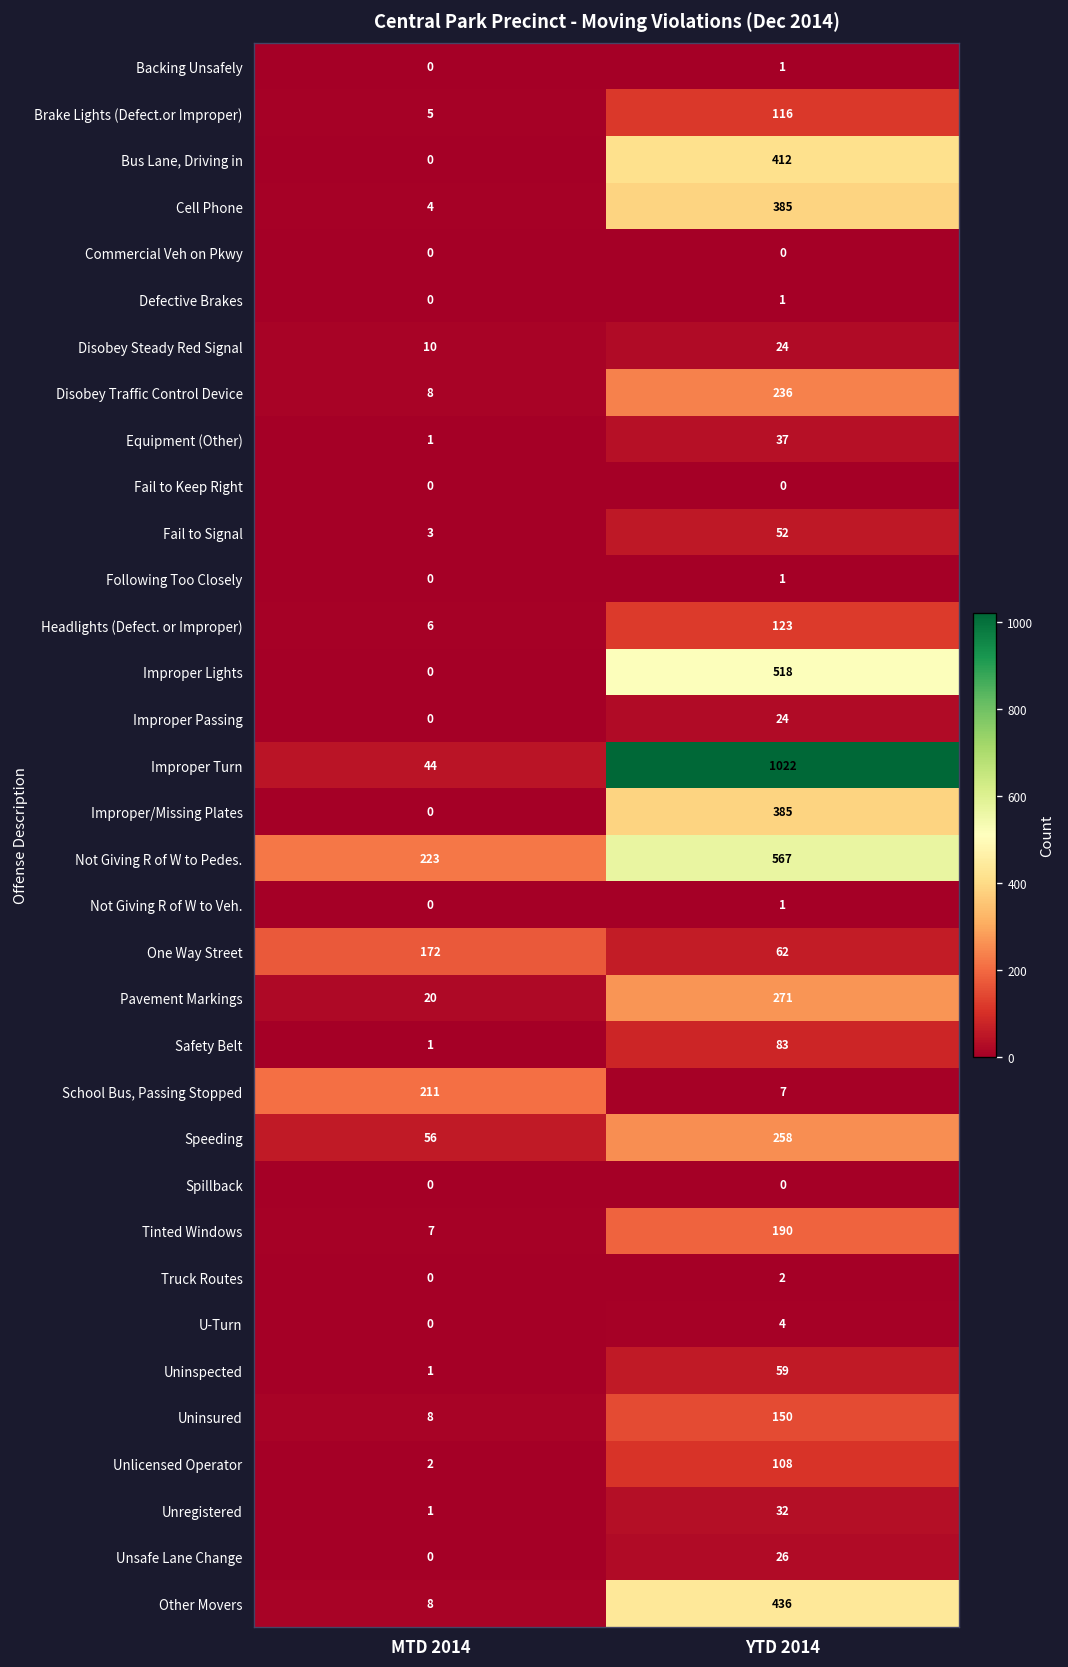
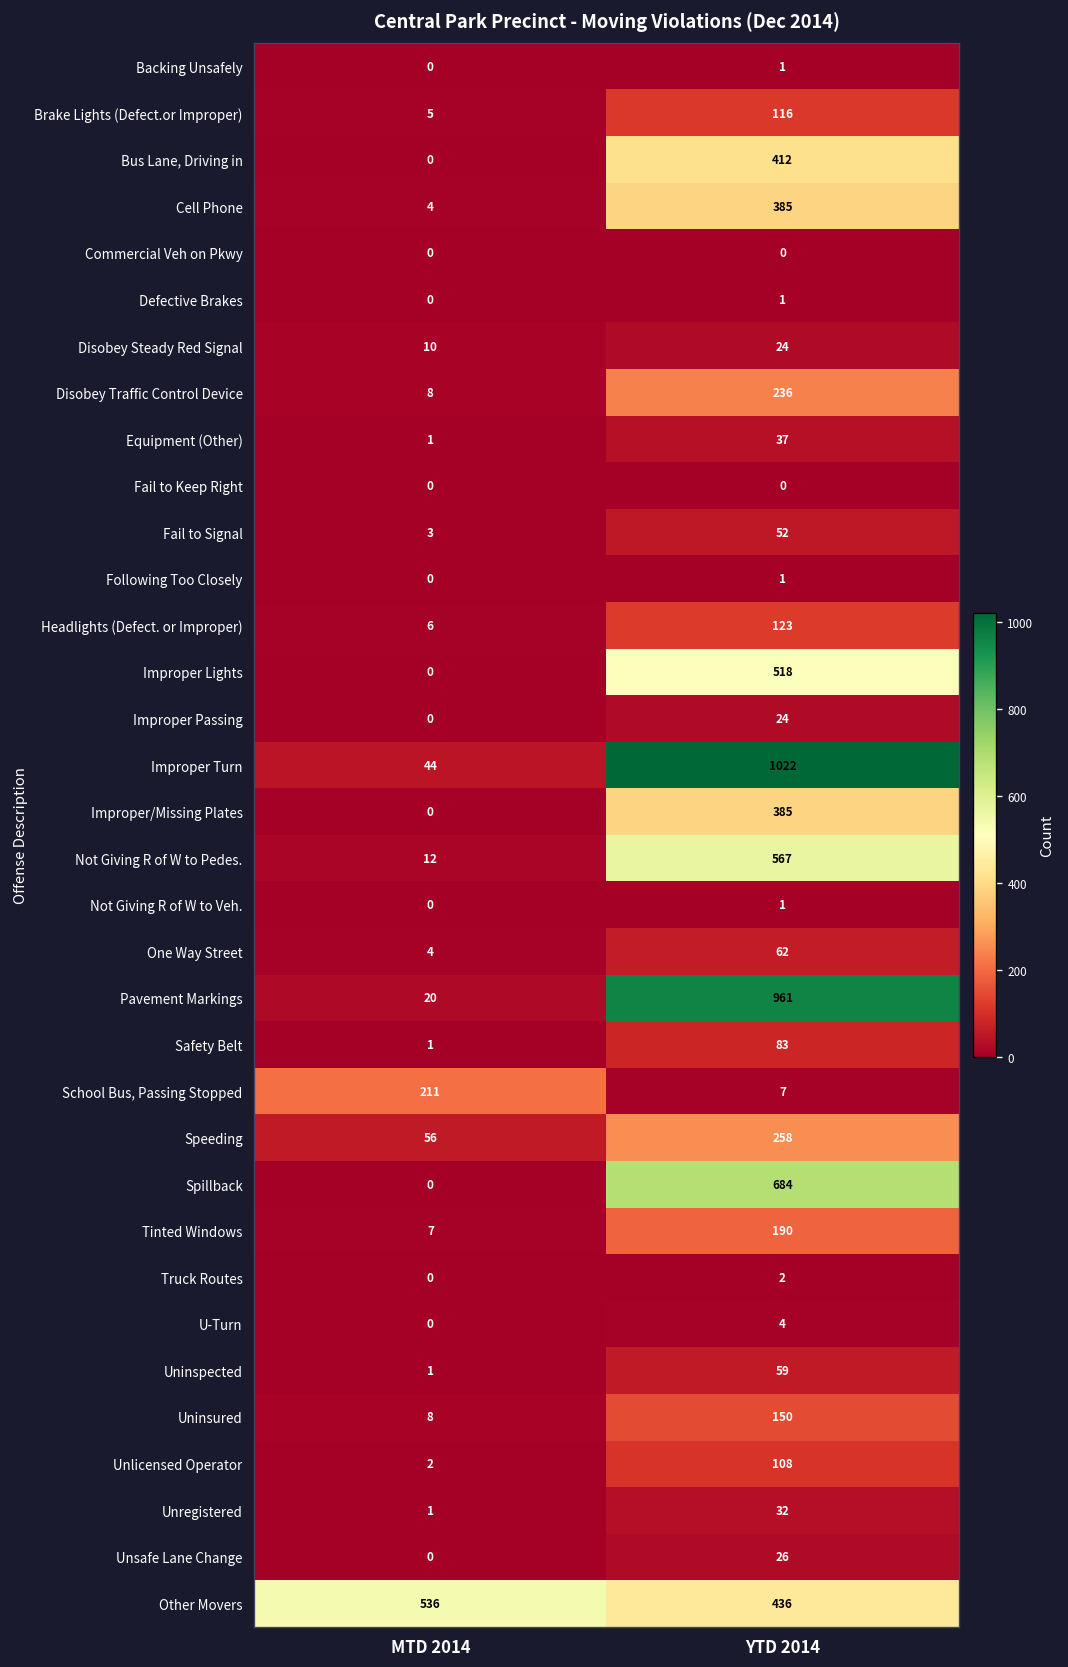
Not Giving R of W to Pedes., MTD 2014: 223 -> 12
One Way Street, MTD 2014: 172 -> 4
Pavement Markings, YTD 2014: 271 -> 961
Spillback, YTD 2014: 0 -> 684
Other Movers, MTD 2014: 8 -> 536
